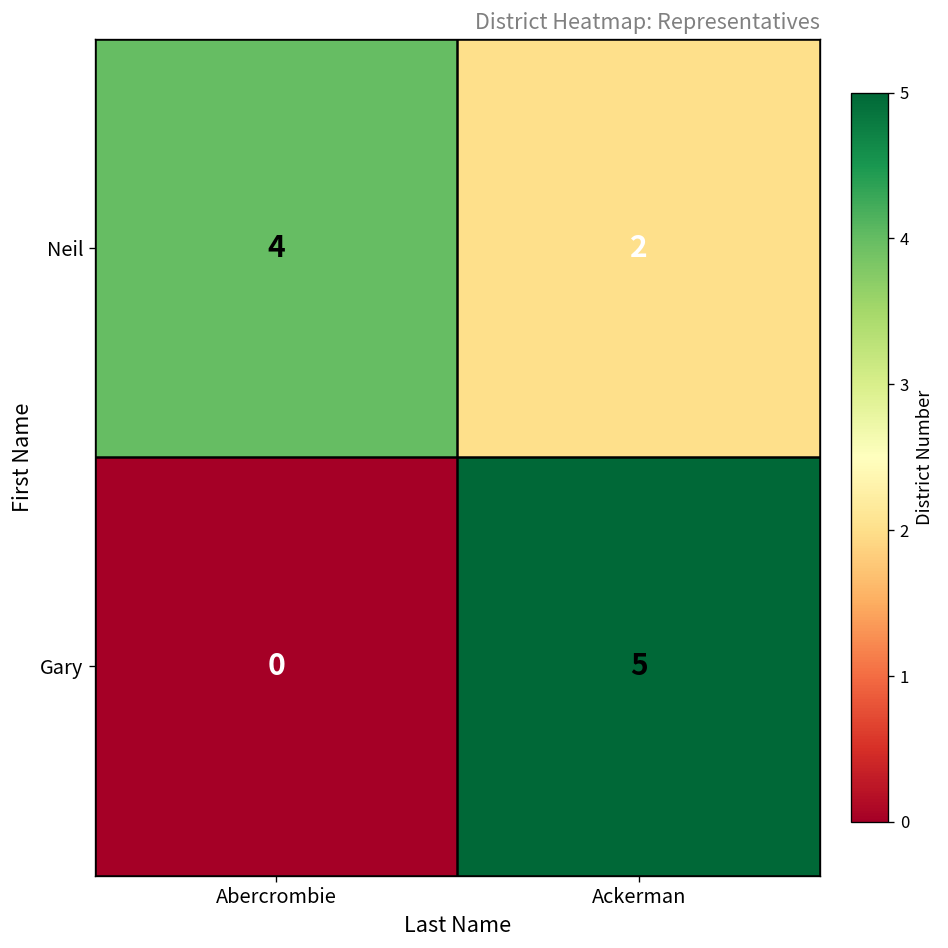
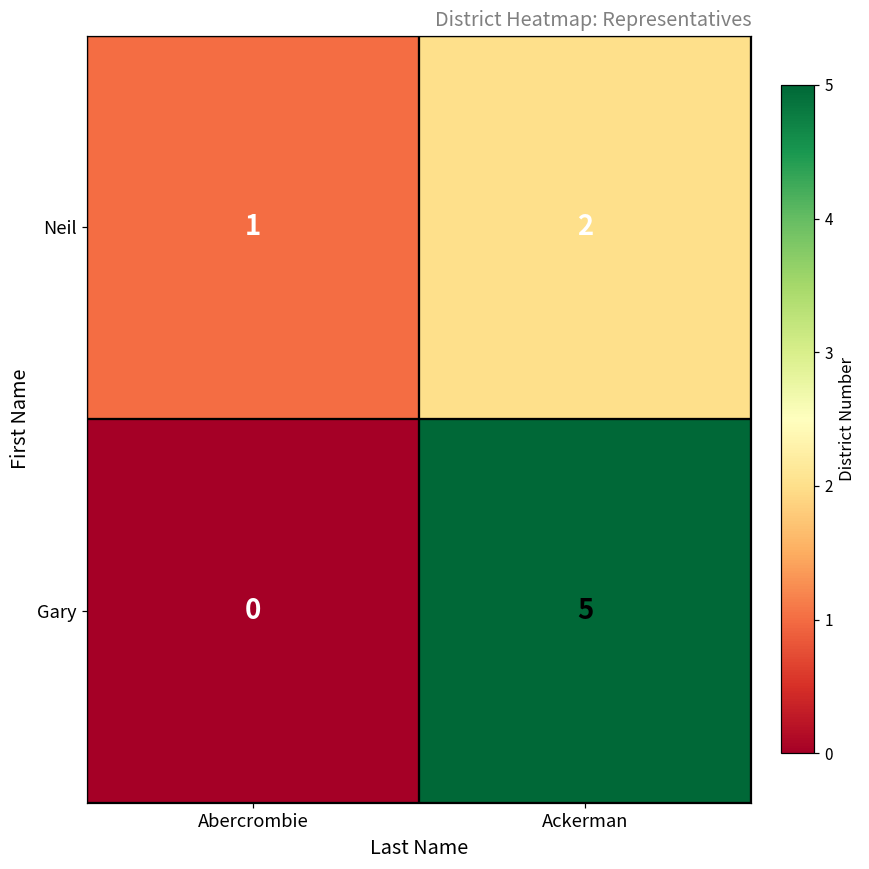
Neil, Abercrombie: 4 -> 1
